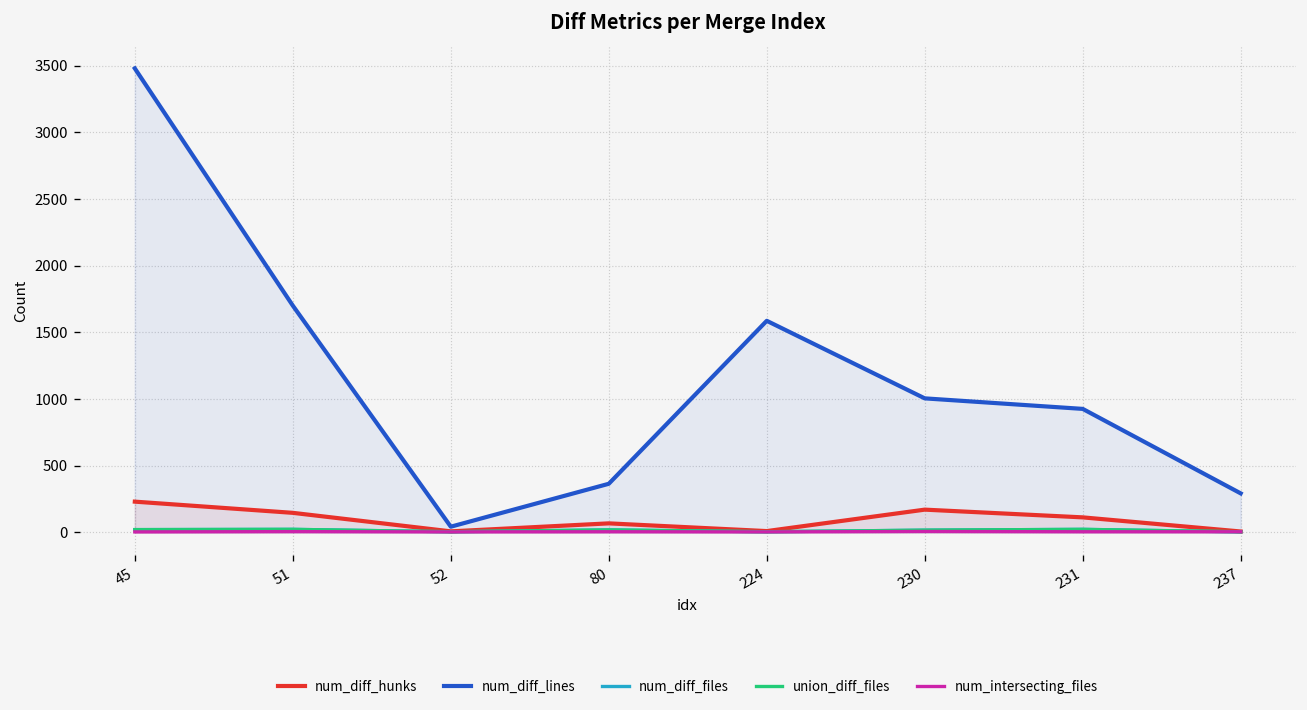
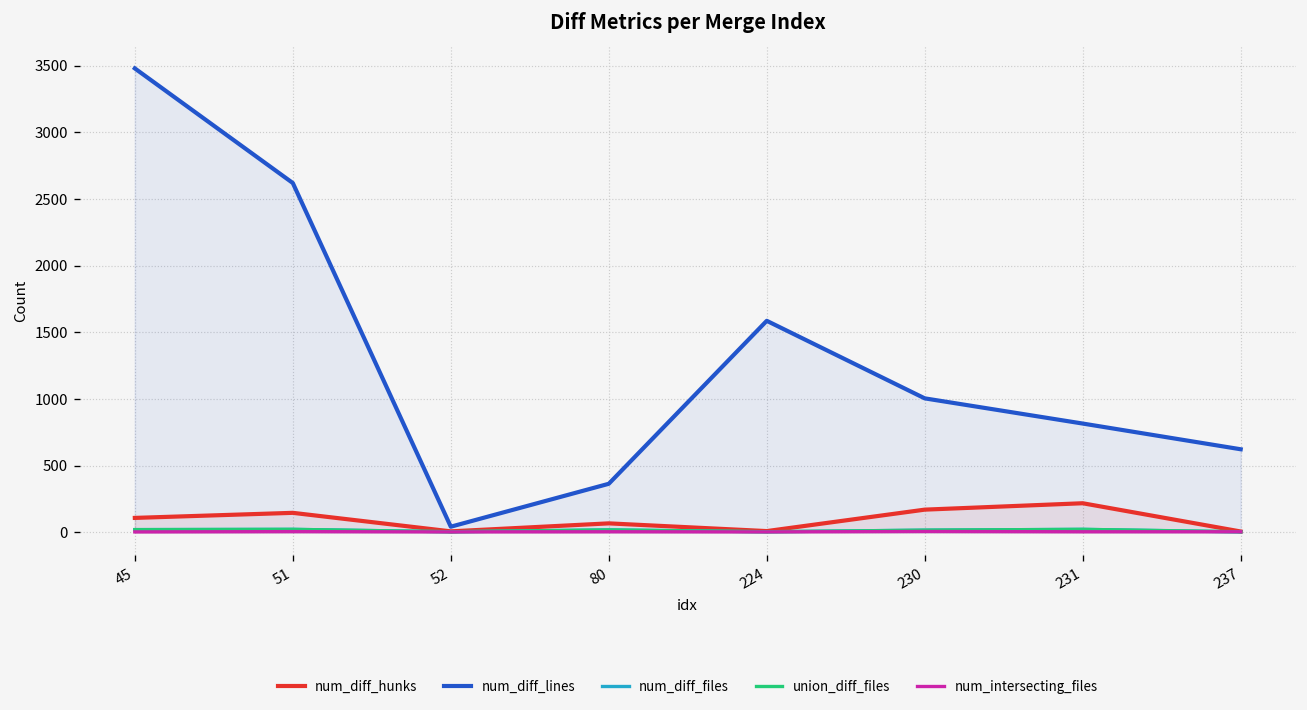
num_diff_hunks, 45: 230 -> 110
num_diff_lines, 51: 1700 -> 2620
num_diff_hunks, 231: 110 -> 220
num_diff_lines, 231: 930 -> 820
num_diff_lines, 237: 290 -> 620
